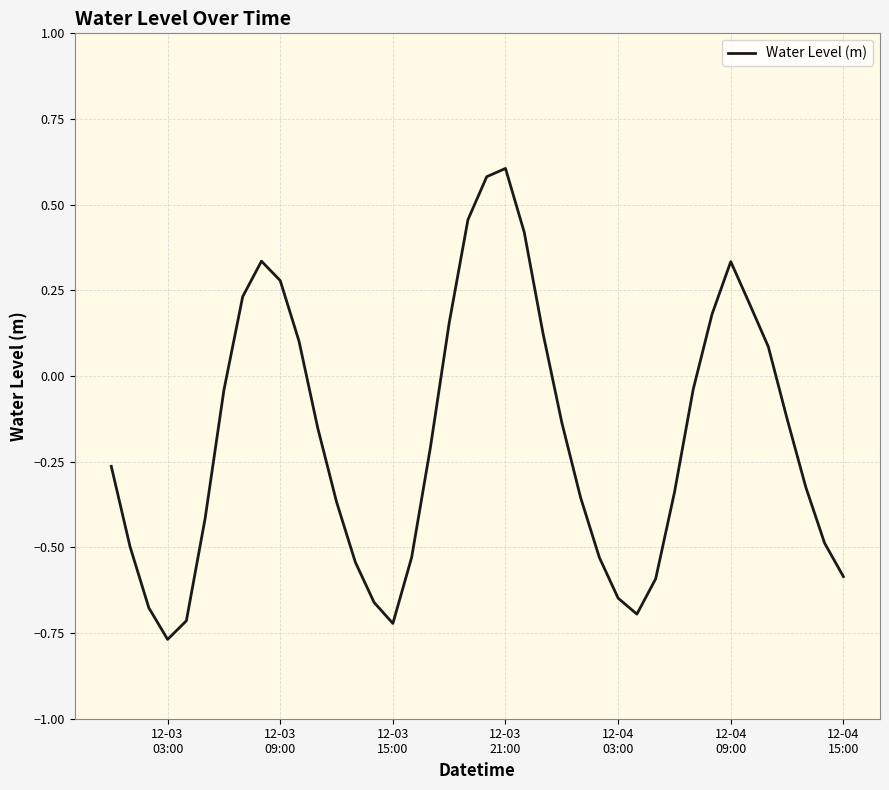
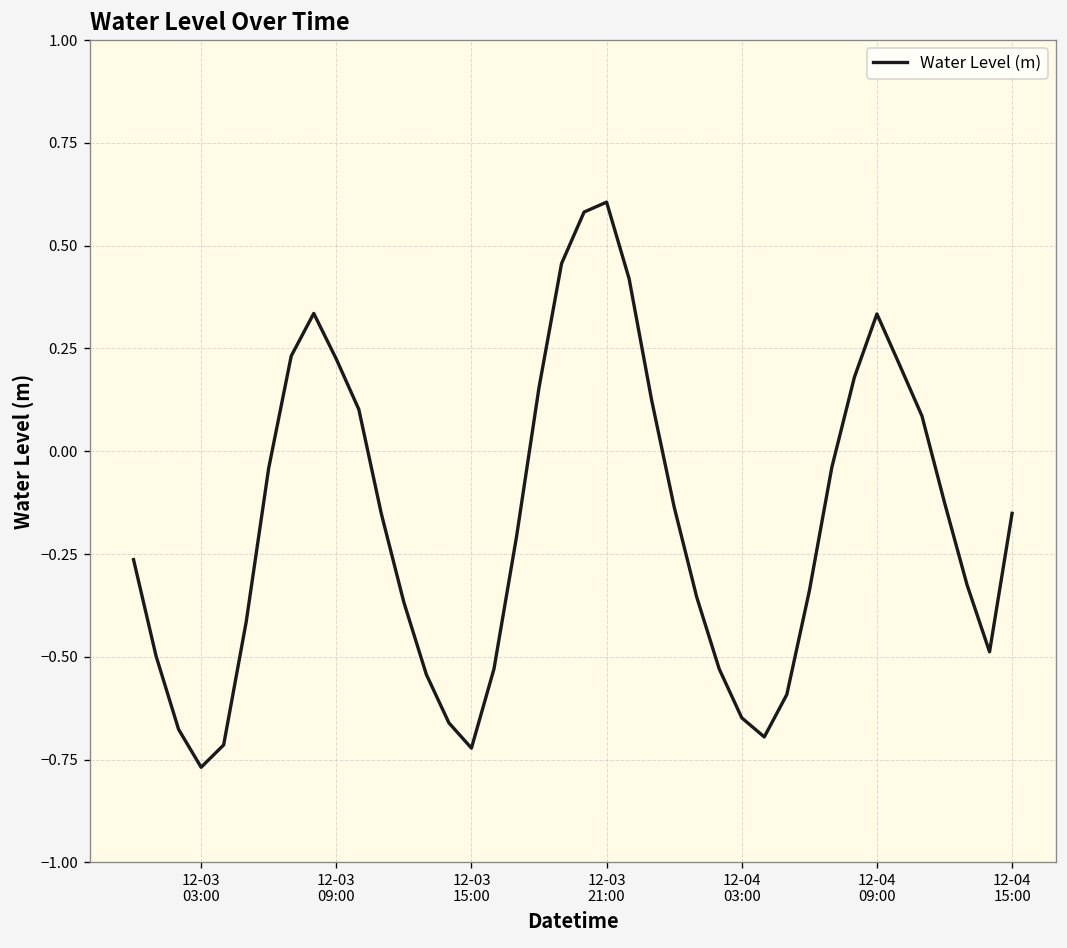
12-03 09:00: 0.28 -> 0.22
12-04 15:00: -0.59 -> -0.15
